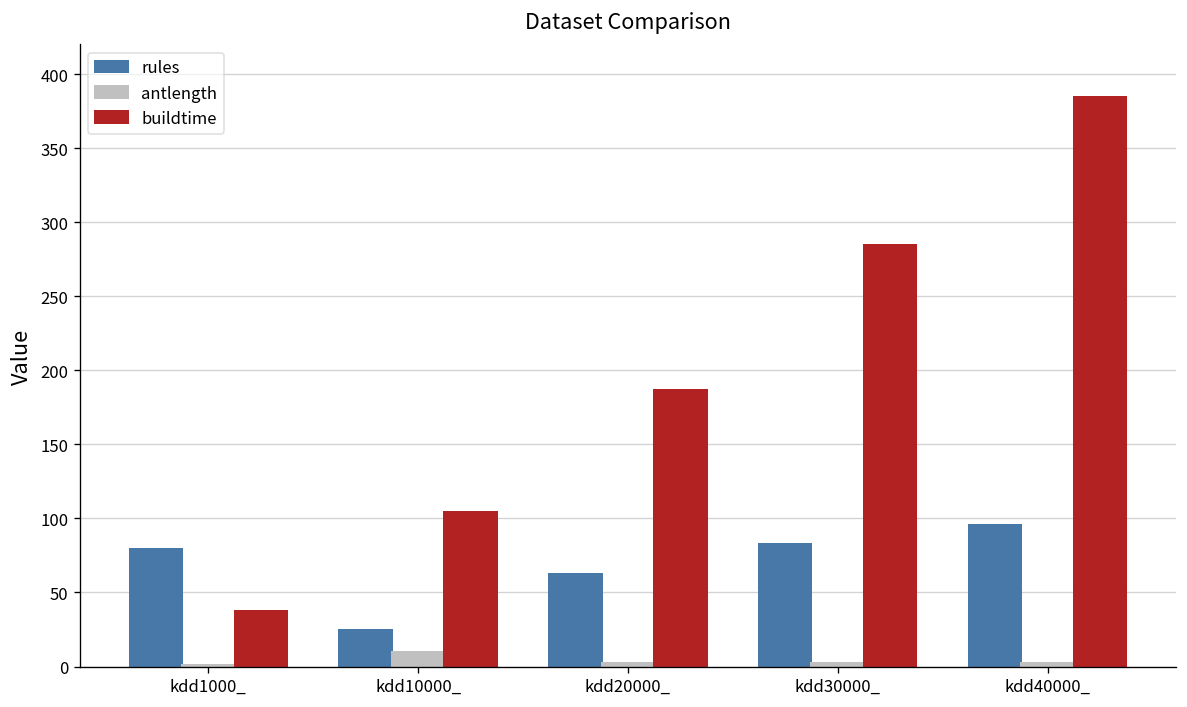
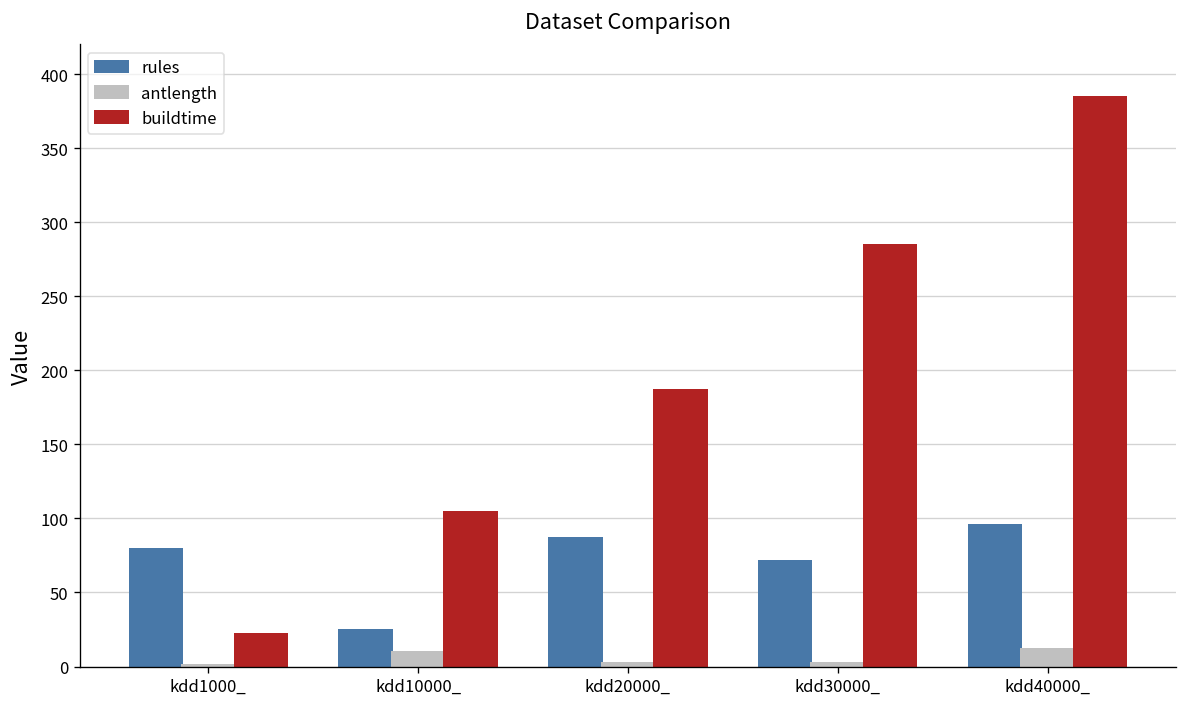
buildtime, kdd1000_: 37 -> 22
rules, kdd20000_: 62 -> 87
rules, kdd30000_: 83 -> 72
antlength, kdd40000_: 2 -> 12
